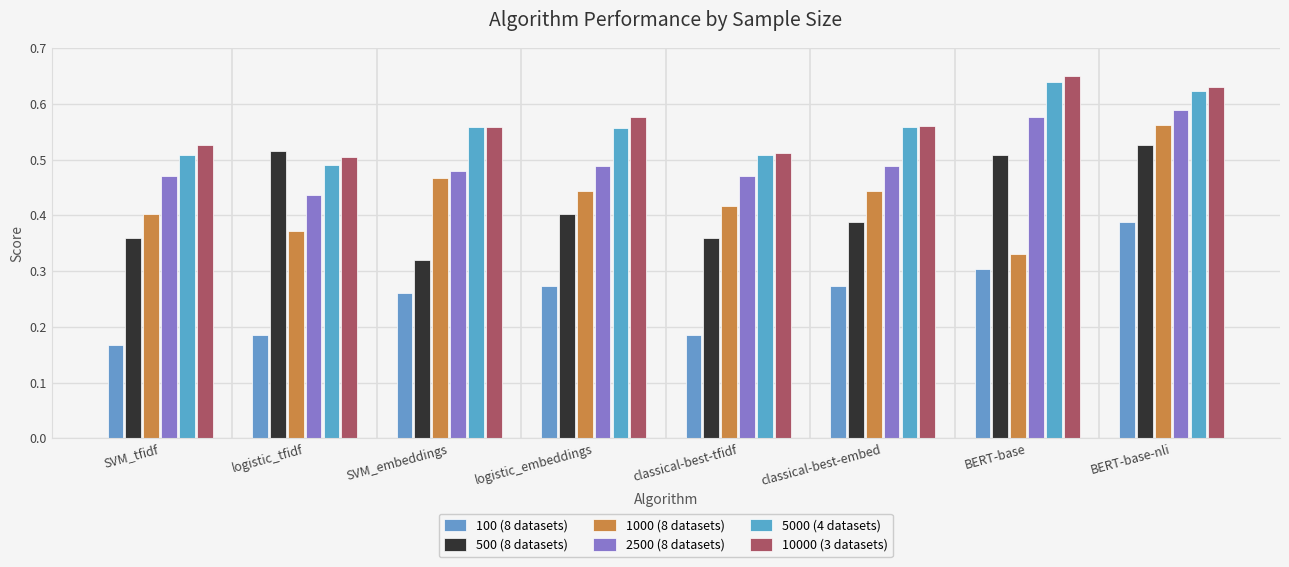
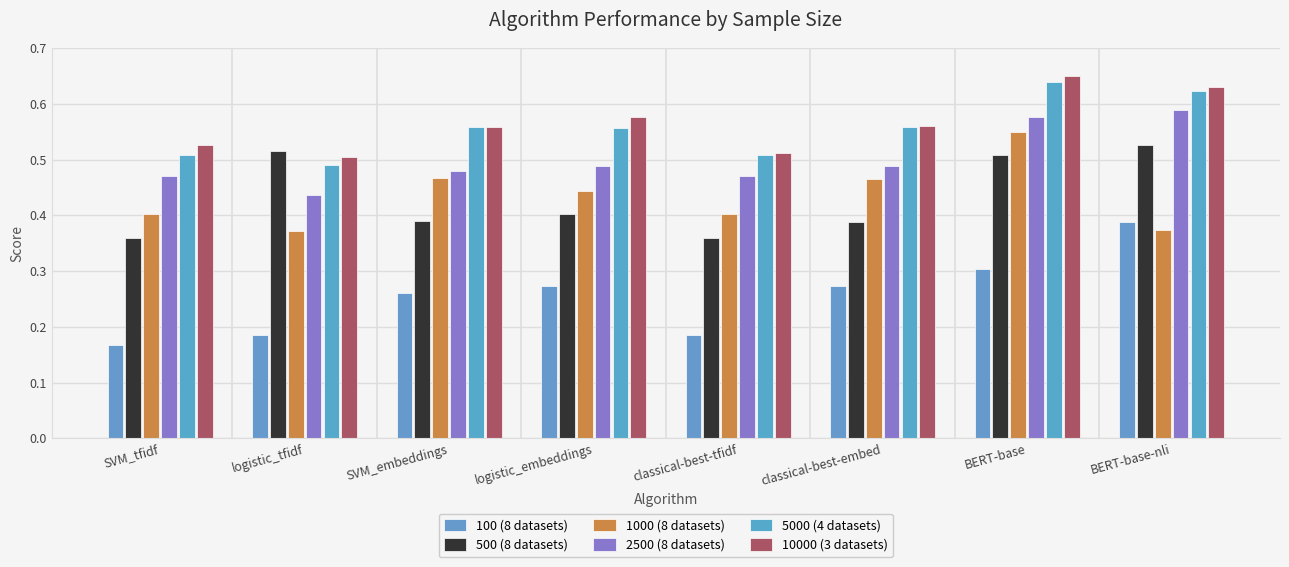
500 (8 datasets), SVM_embeddings: 0.32 -> 0.39
1000 (8 datasets), classical-best-tfidf: 0.42 -> 0.40
1000 (8 datasets), classical-best-embed: 0.44 -> 0.47
1000 (8 datasets), BERT-base: 0.33 -> 0.55
1000 (8 datasets), BERT-base-nli: 0.56 -> 0.37
